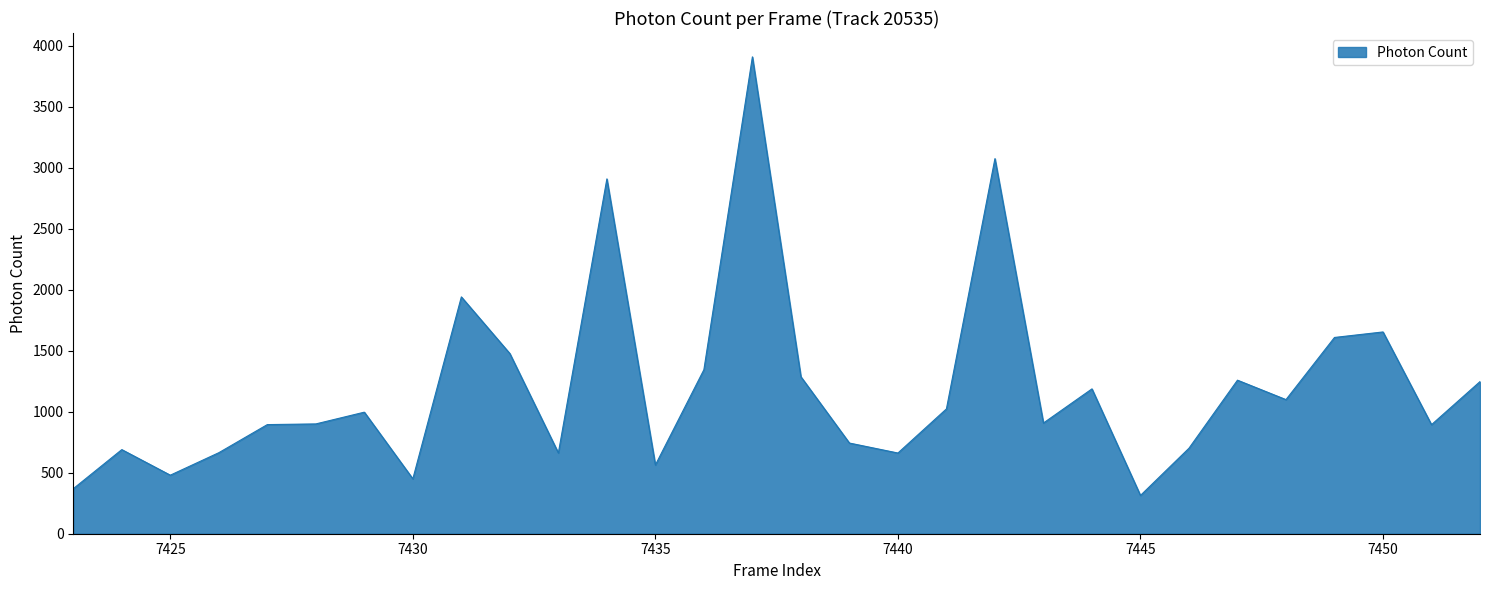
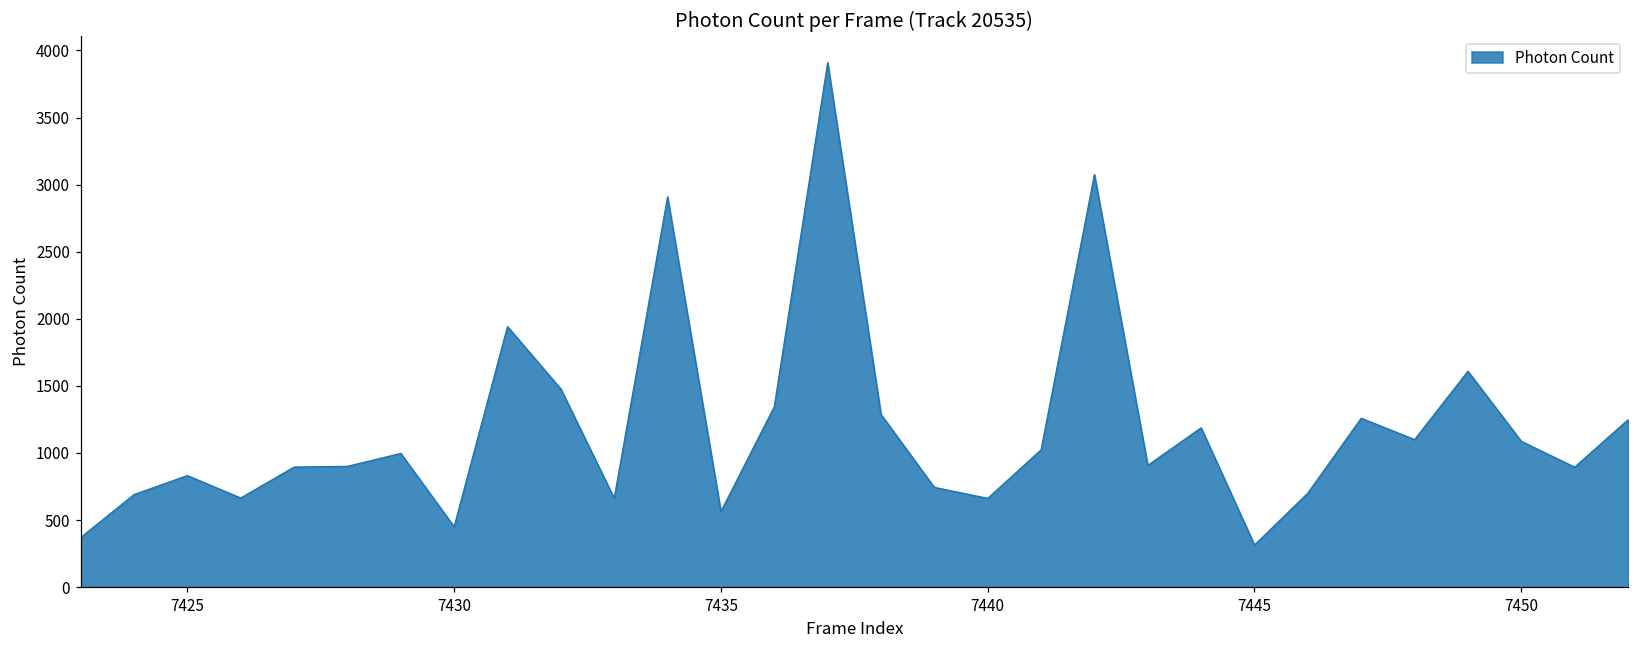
7425: 480 -> 830
7450: 1650 -> 1090
